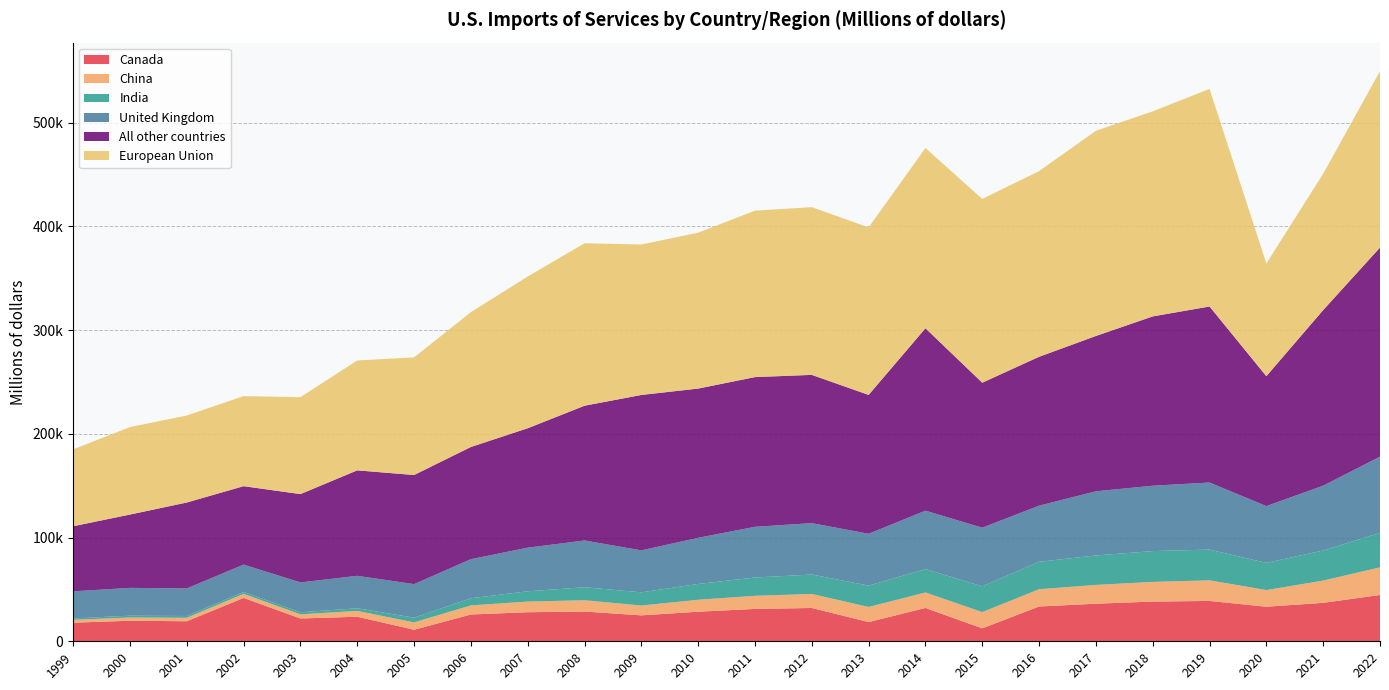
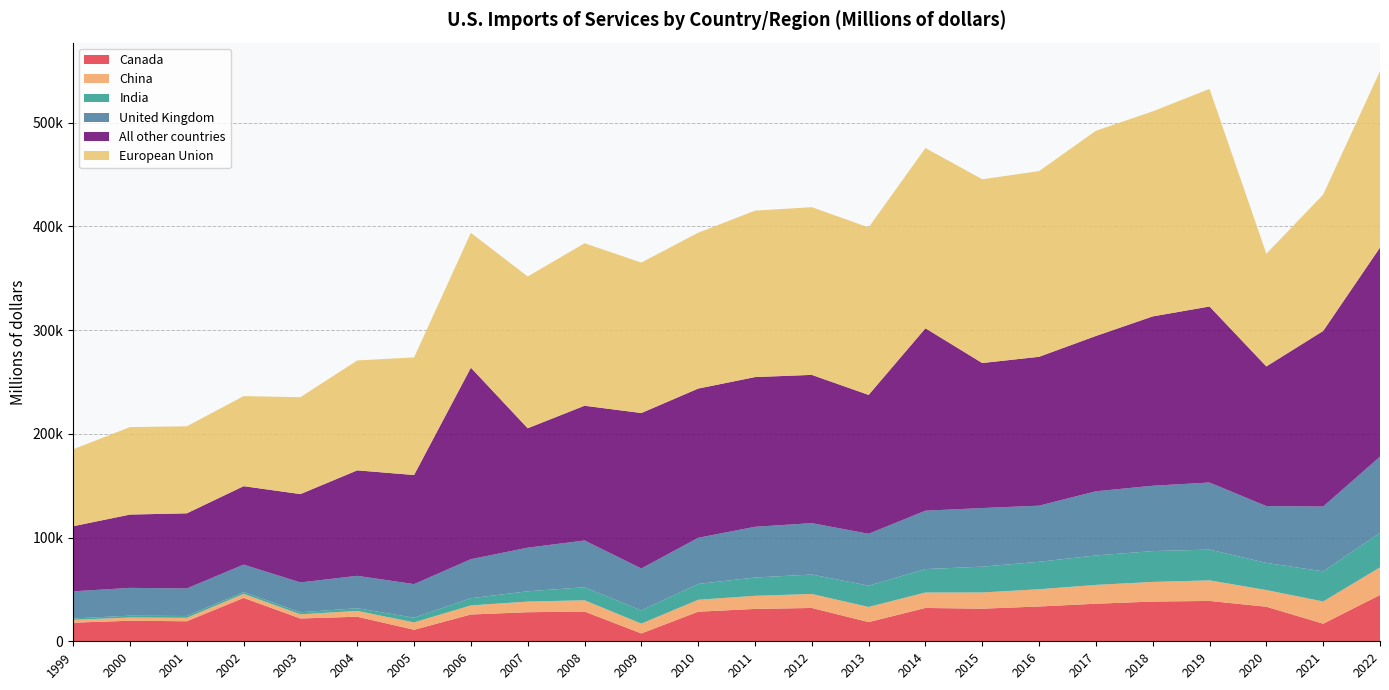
All other countries, 2001: 83000 -> 72000
All other countries, 2006: 108000 -> 185000
Canada, 2009: 25000 -> 8000
Canada, 2015: 12000 -> 31000
All other countries, 2020: 125000 -> 135000
Canada, 2021: 37000 -> 17000
